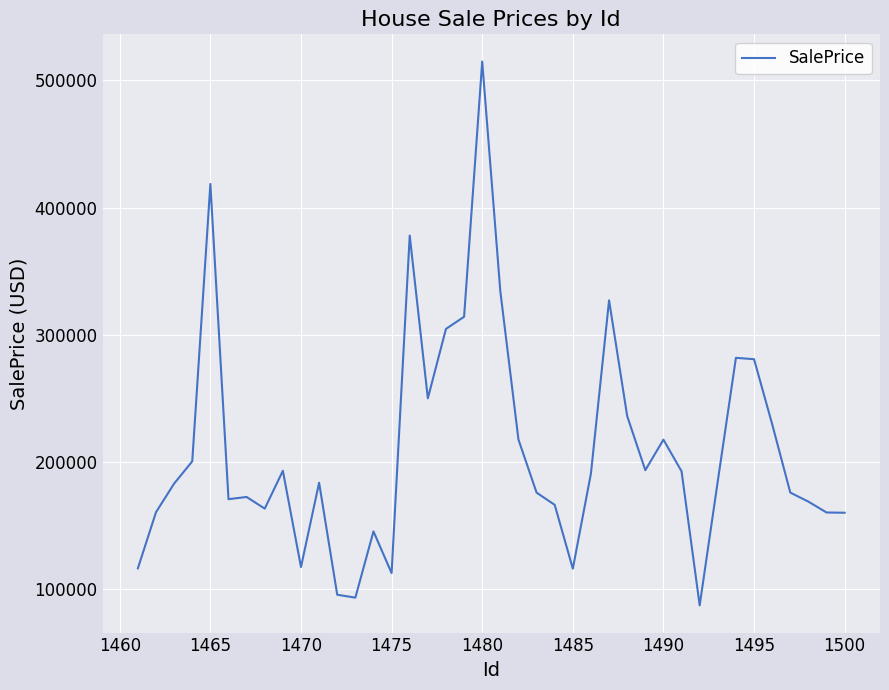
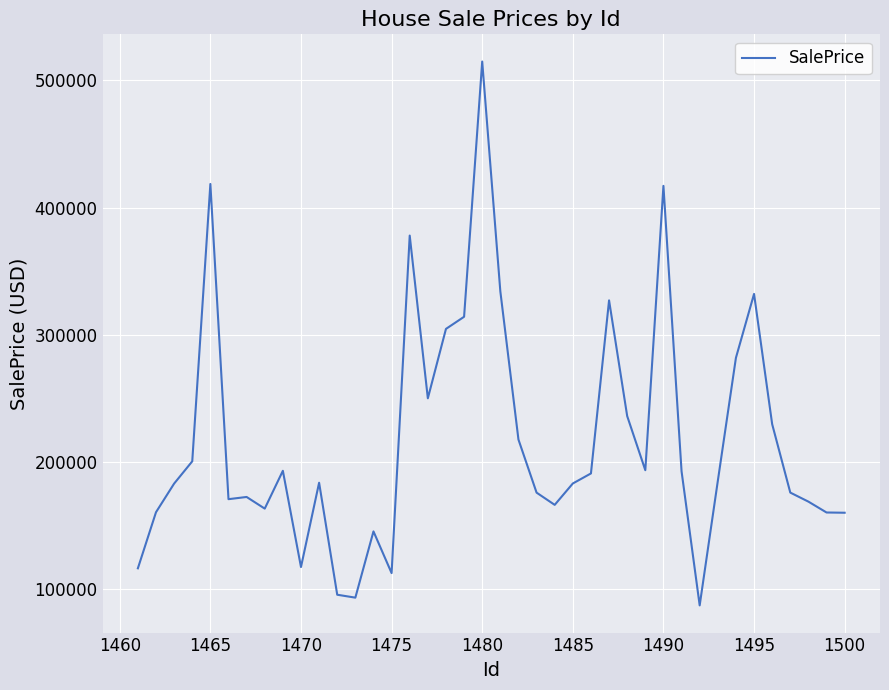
1485: 116000 -> 183000
1490: 218000 -> 417000
1495: 281000 -> 332000
